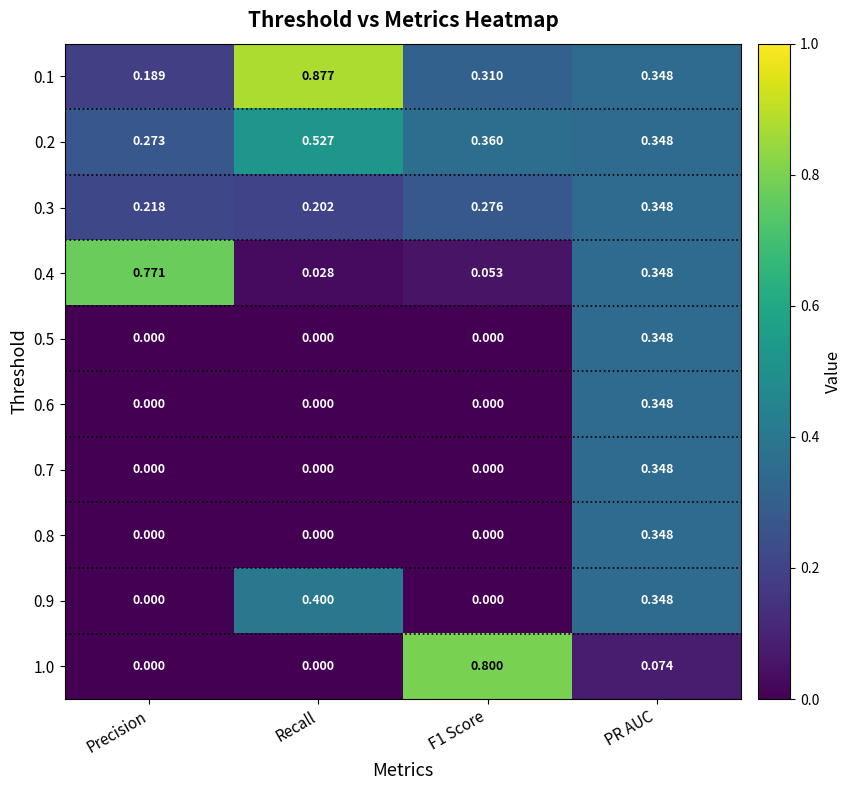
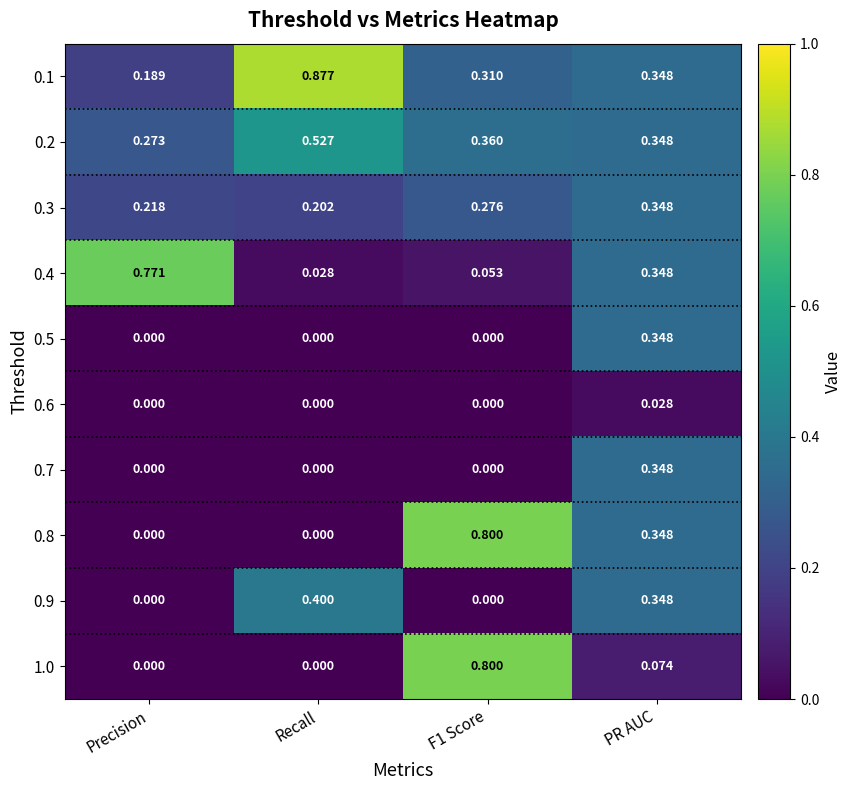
0.6, PR AUC: 0.348 -> 0.028
0.8, F1 Score: 0.000 -> 0.800
